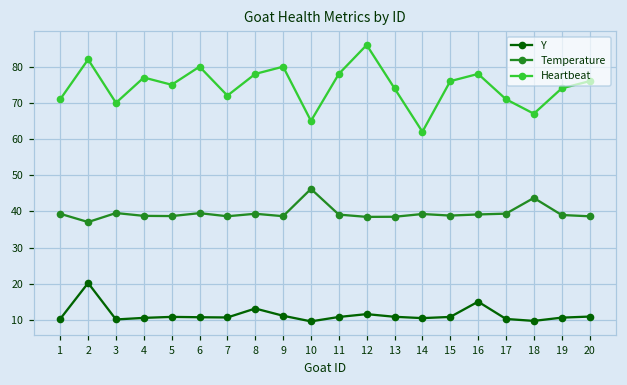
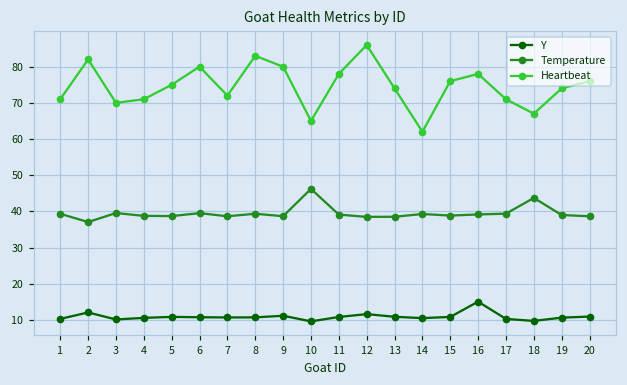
Y, 2: 20 -> 12
Heartbeat, 4: 77 -> 71
Y, 8: 13 -> 11
Heartbeat, 8: 78 -> 83
